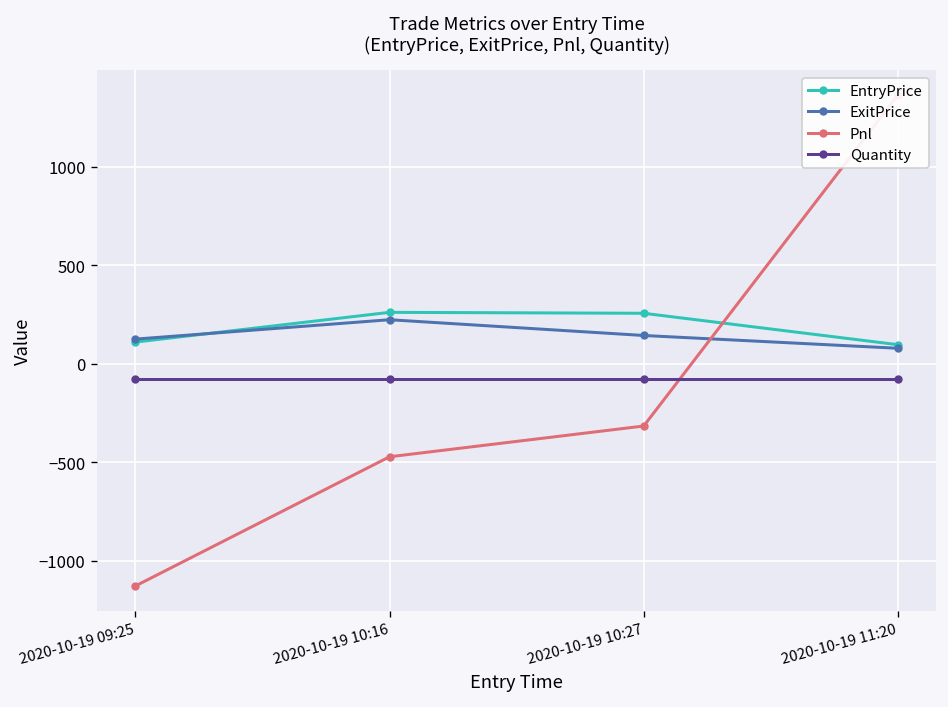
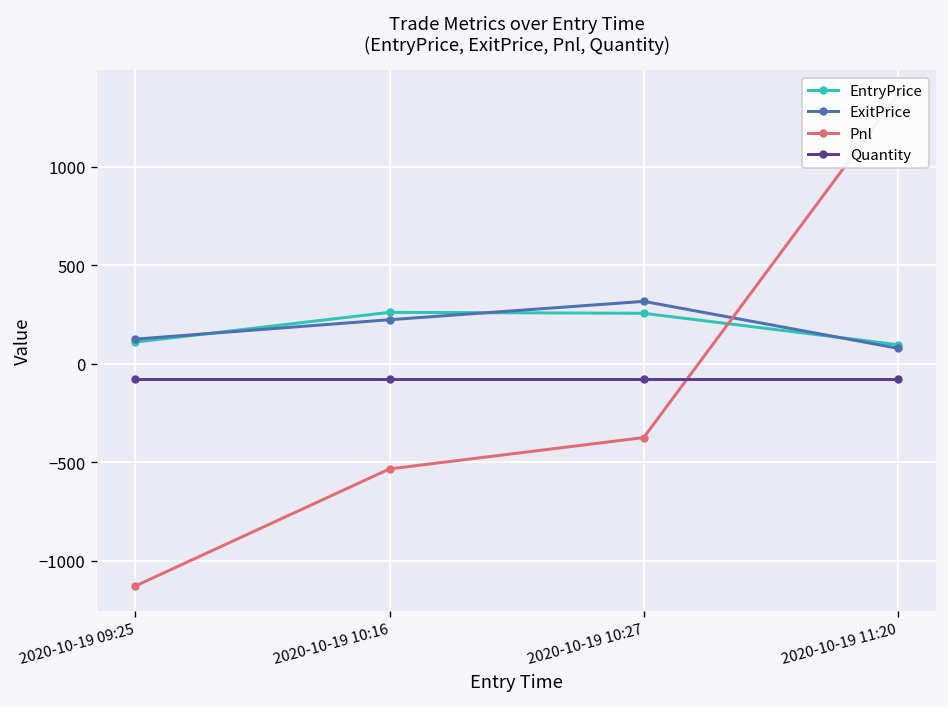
Pnl, 2020-10-19 10:16: -470 -> -530
ExitPrice, 2020-10-19 10:27: 140 -> 320
Pnl, 2020-10-19 10:27: -320 -> -380
